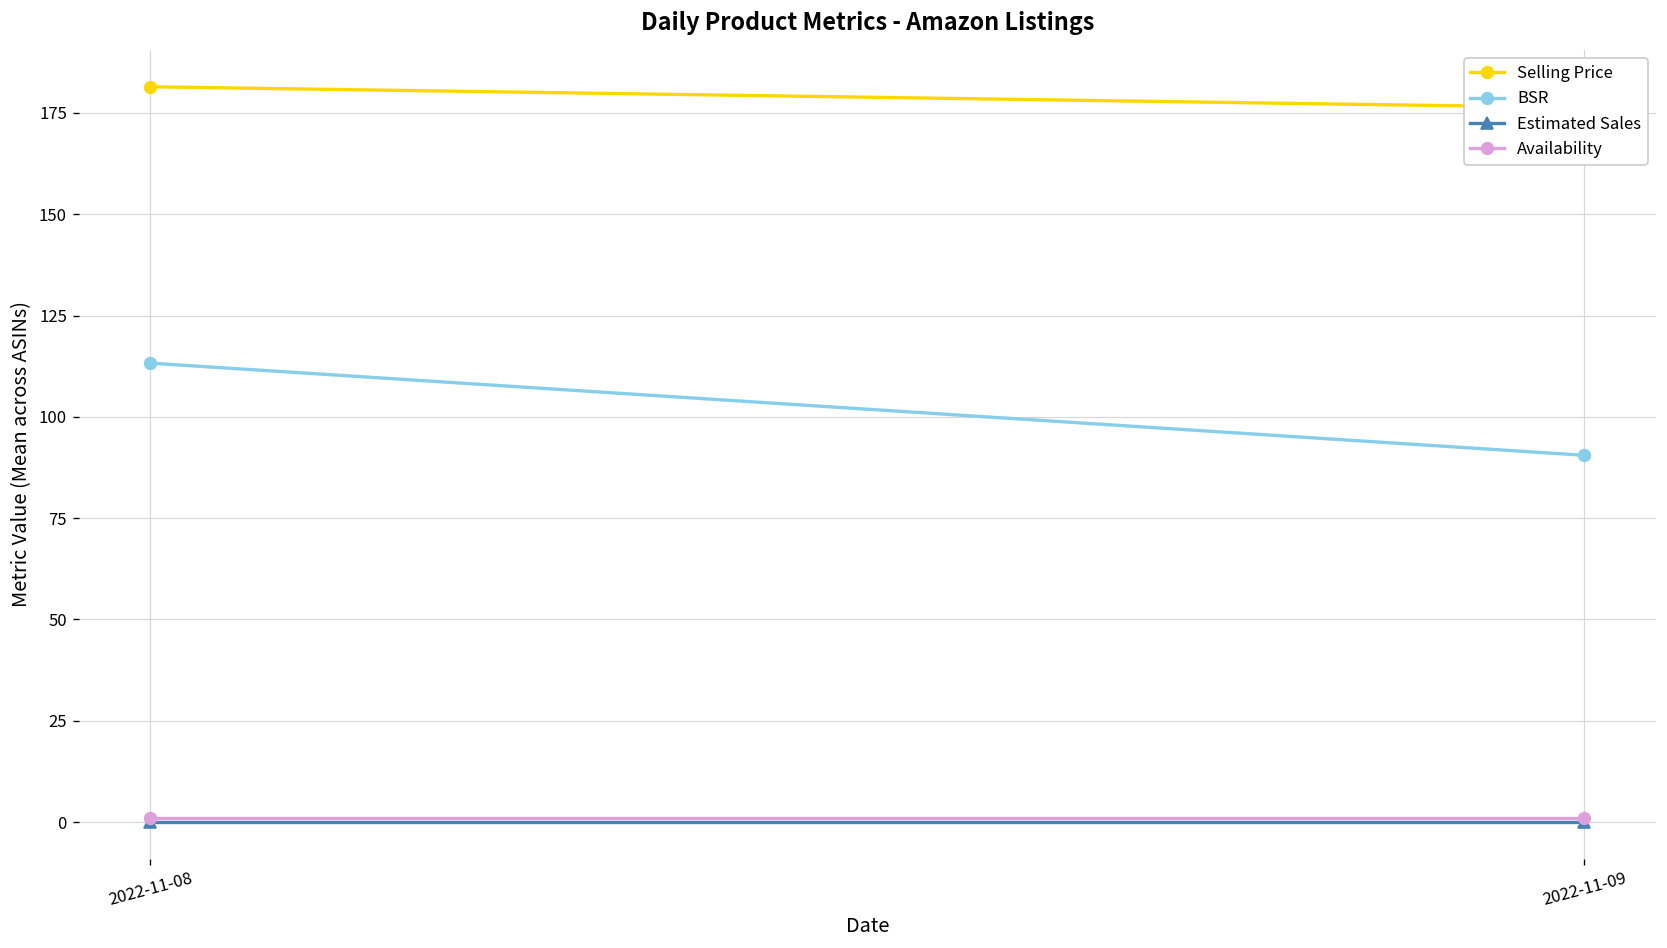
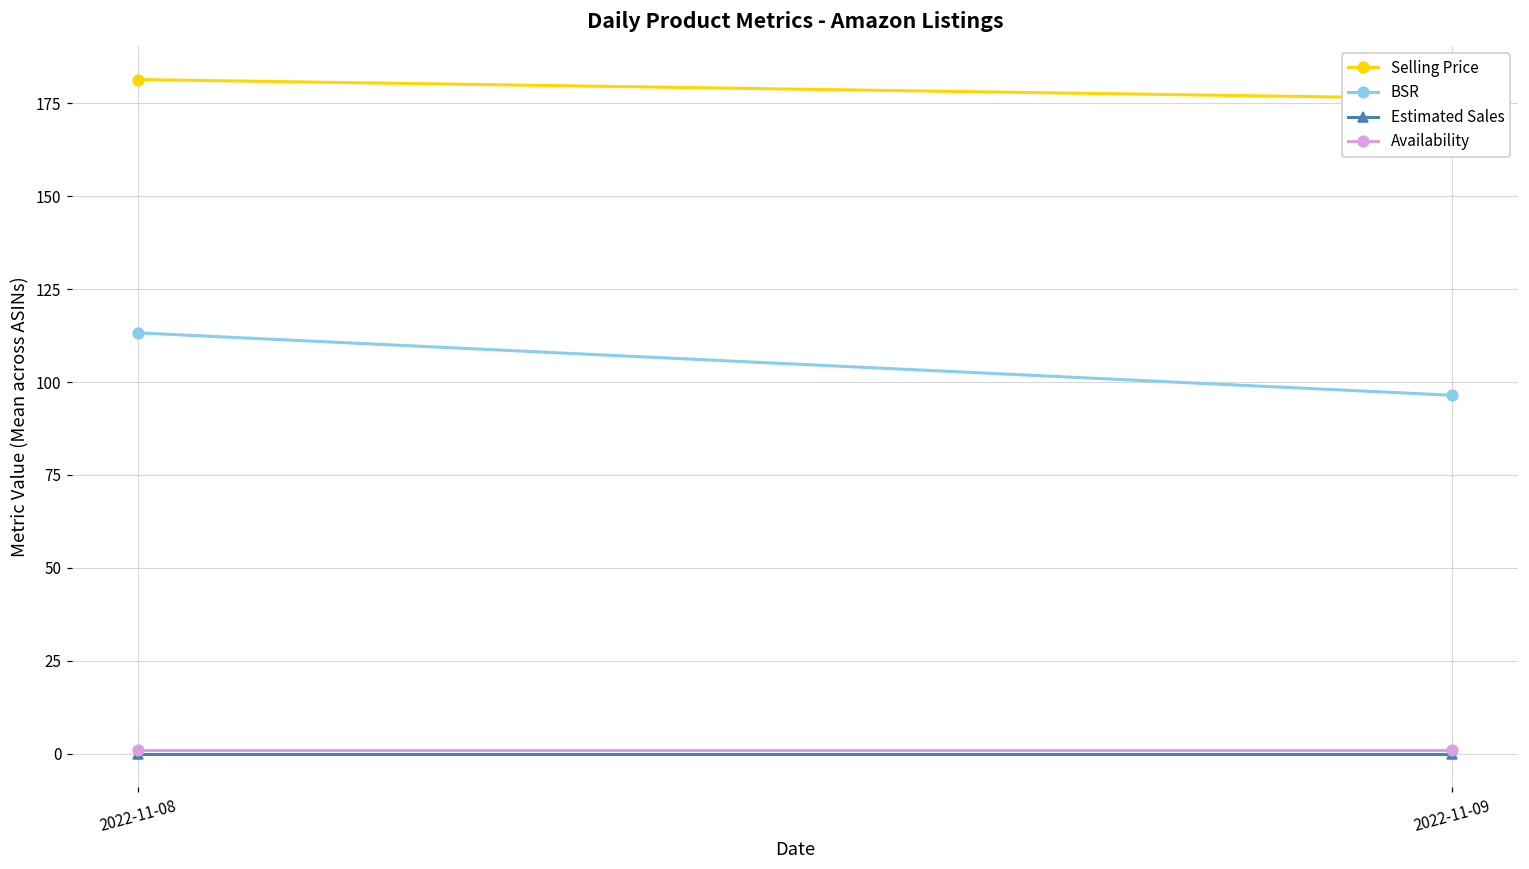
BSR, 2022-11-09: 91 -> 96
